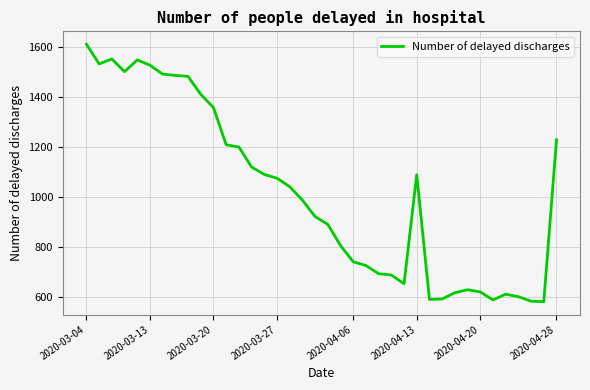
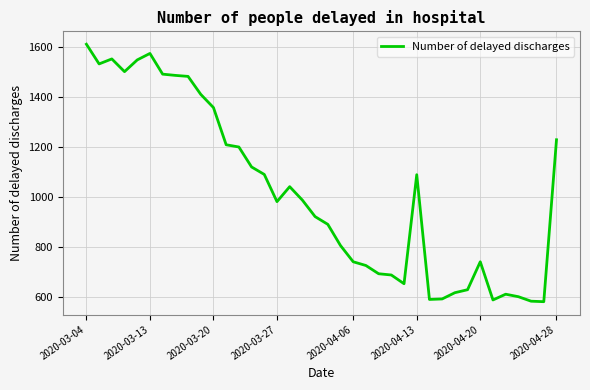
2020-03-13: 1530 -> 1580
2020-03-27: 1080 -> 980
2020-04-20: 620 -> 740
